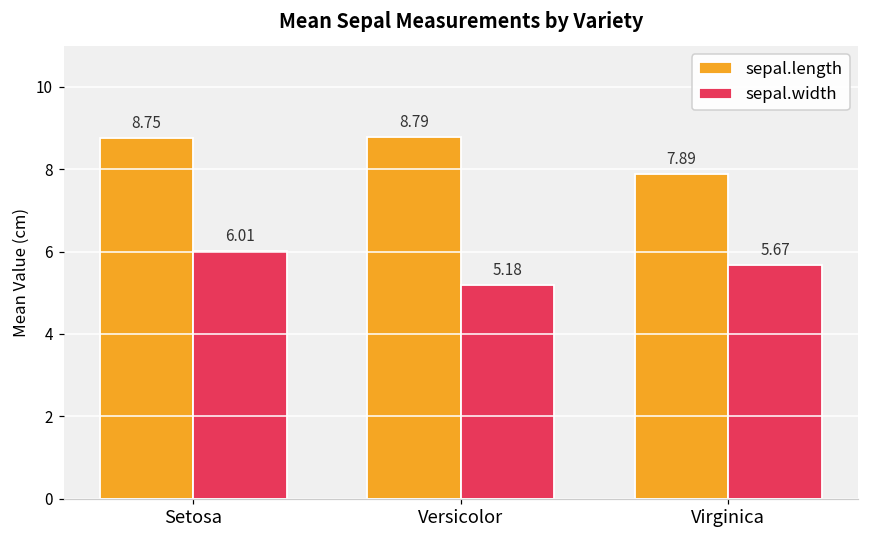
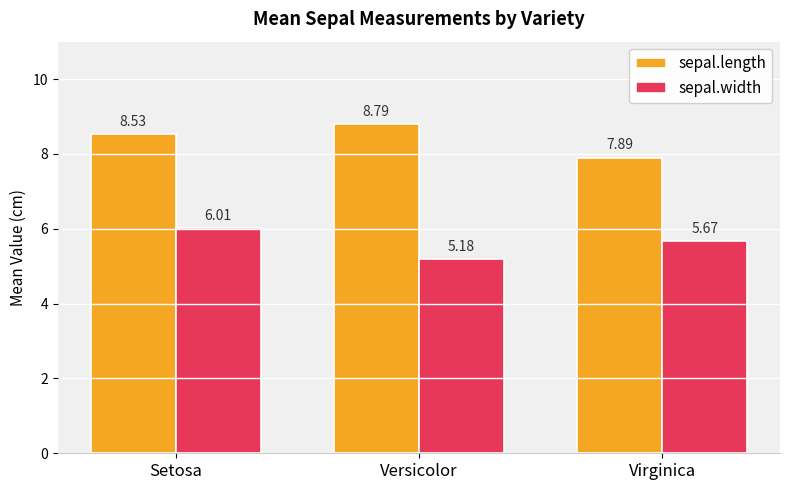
sepal.length, Setosa: 8.75 -> 8.53
